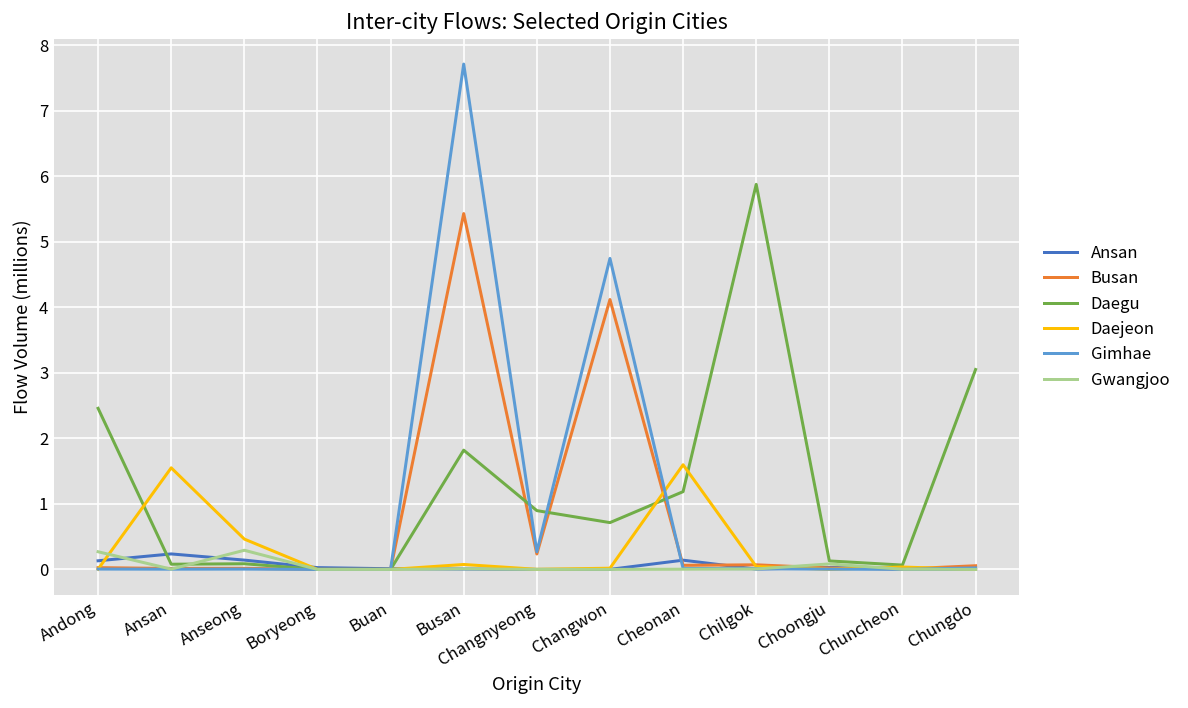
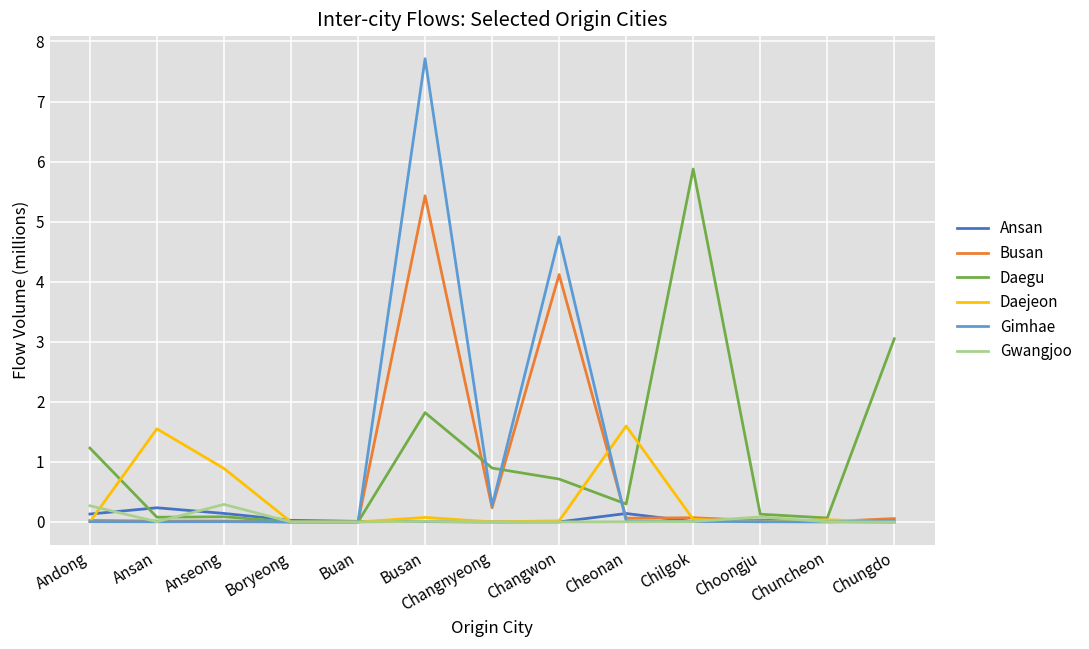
Daegu, Andong: 2.5 -> 1.2
Daejeon, Anseong: 0.5 -> 0.9
Daegu, Cheonan: 1.2 -> 0.3
